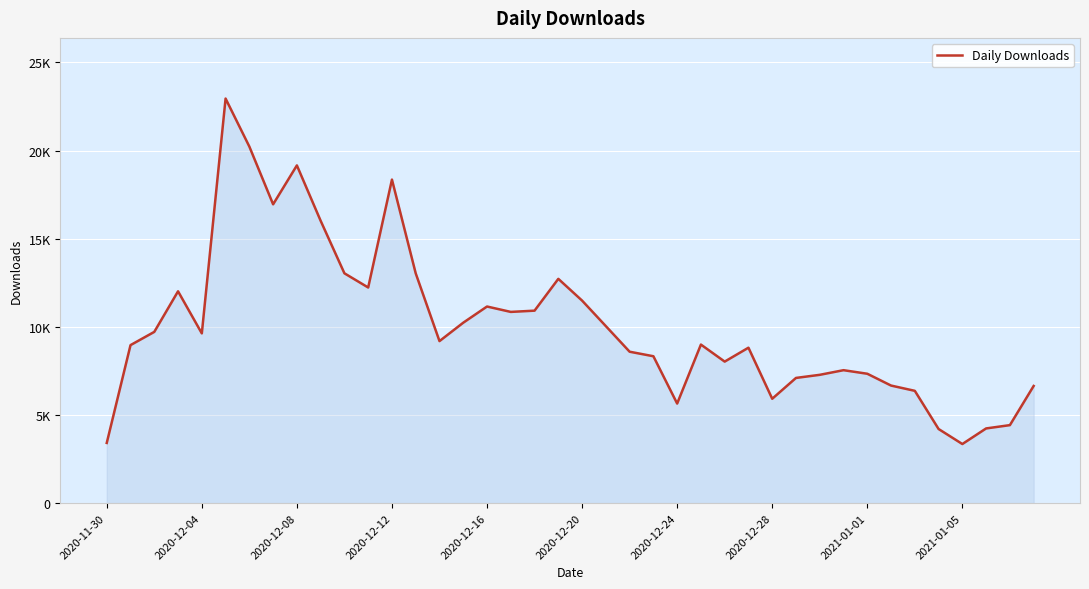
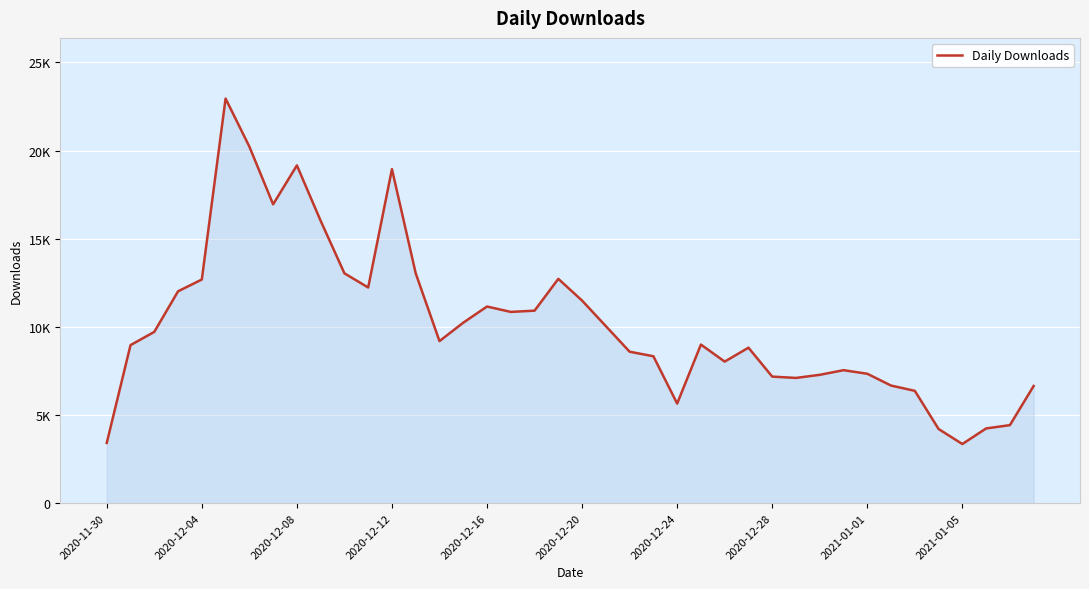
2020-12-04: 9600 -> 12700
2020-12-12: 18400 -> 18900
2020-12-28: 5900 -> 7200
